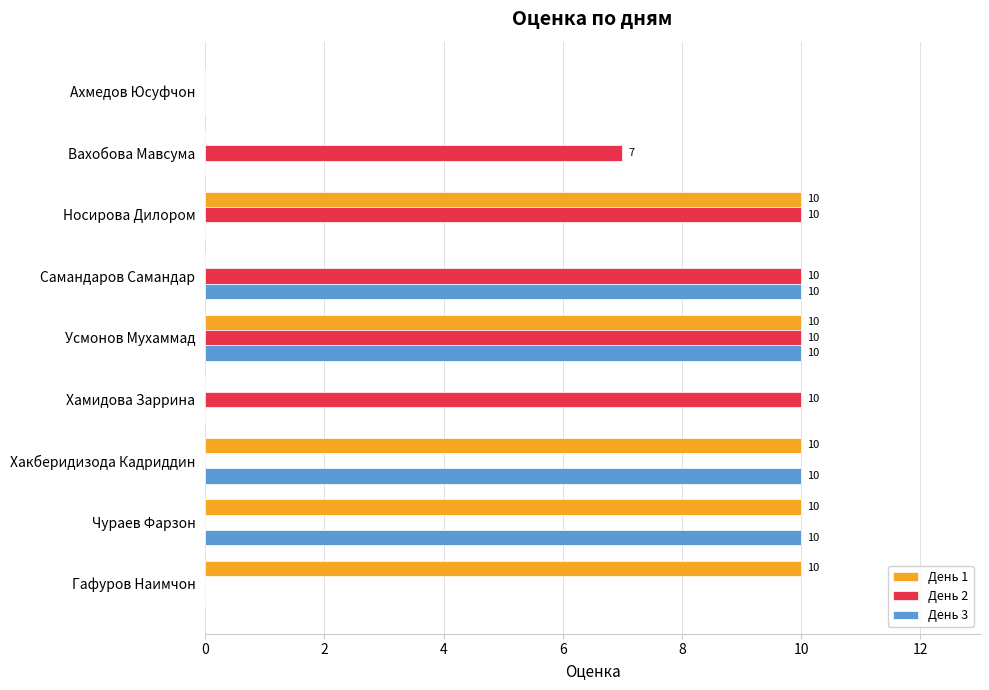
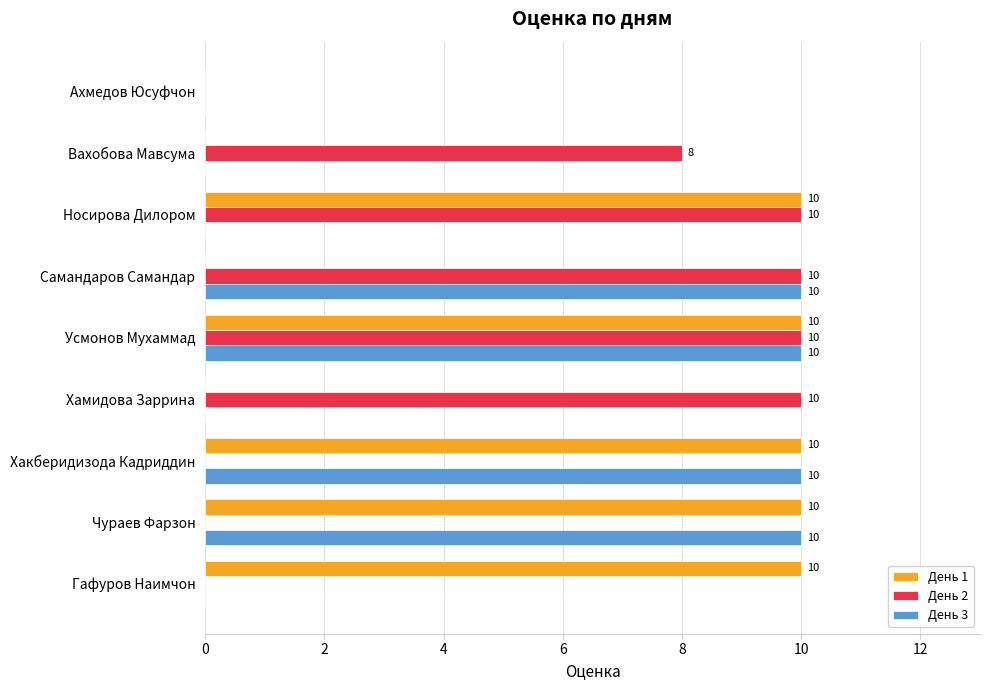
День 2, Вахобова Мавсума: 7 -> 8
